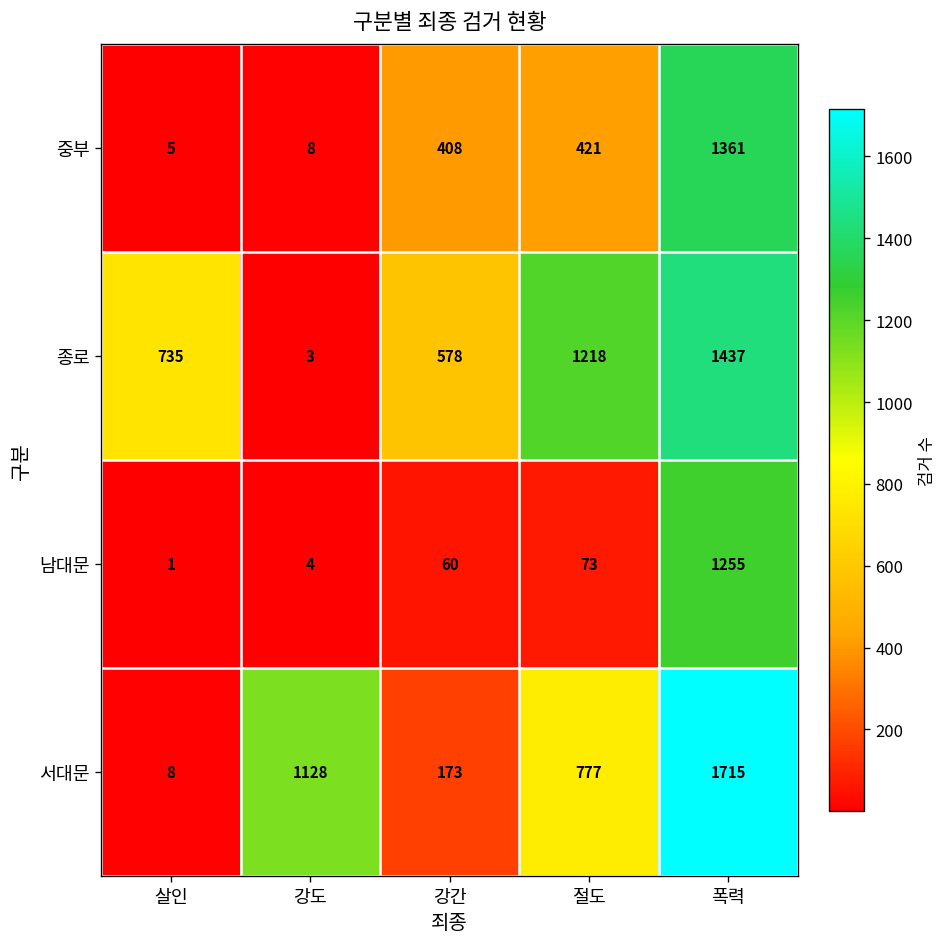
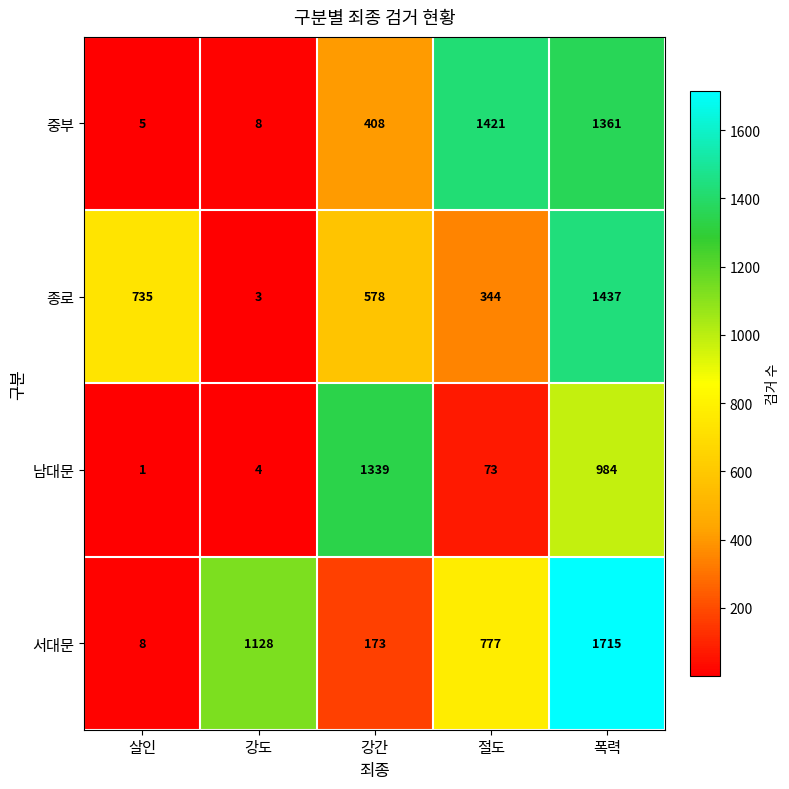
중부, 절도: 421 -> 1421
종로, 절도: 1218 -> 344
남대문, 강간: 60 -> 1339
남대문, 폭력: 1255 -> 984
